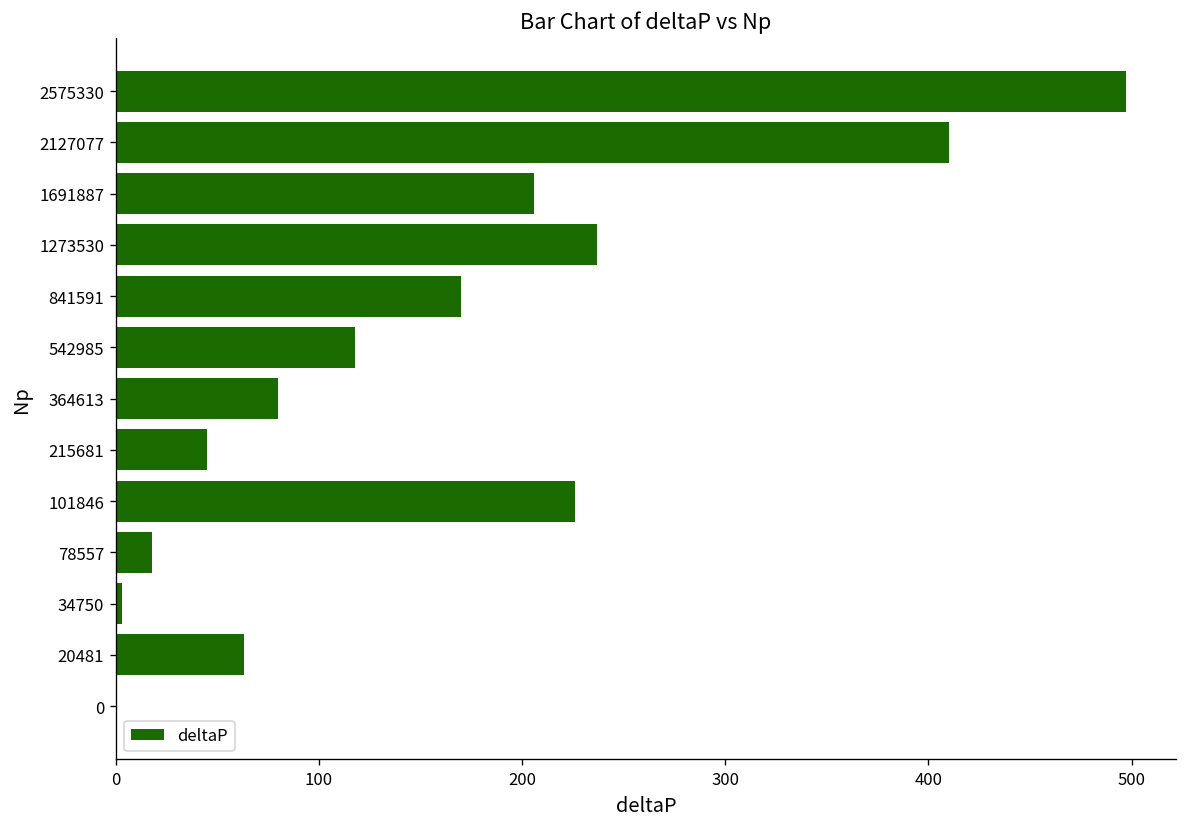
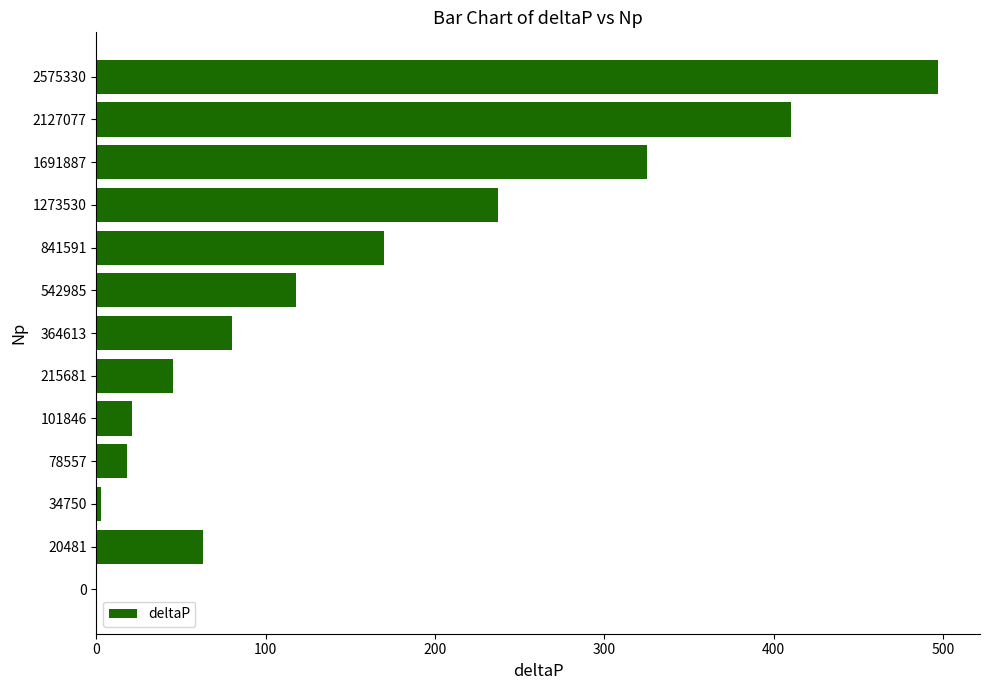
1691887: 206 -> 325
101846: 226 -> 21
